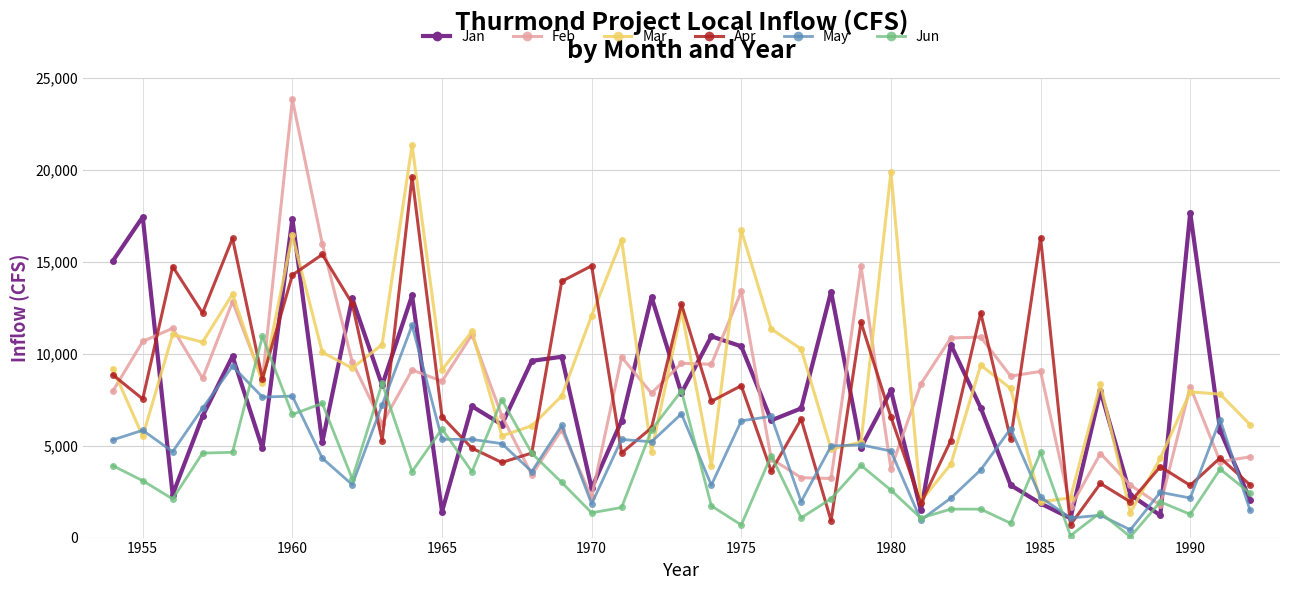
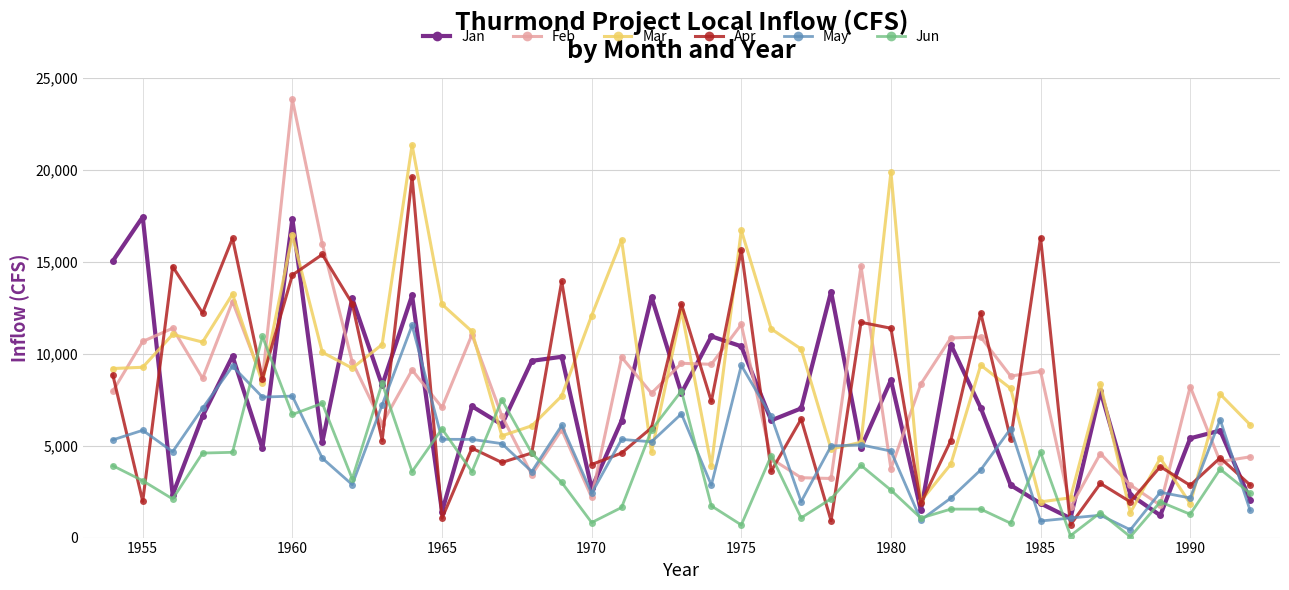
Mar, 1955: 5,500 -> 9,300
Apr, 1955: 7,500 -> 2,000
Feb, 1965: 8,500 -> 7,100
Mar, 1965: 9,100 -> 12,700
Apr, 1965: 6,600 -> 1,000
Apr, 1970: 14,800 -> 4,000
May, 1970: 1,800 -> 2,400
Jun, 1970: 1,300 -> 800
Feb, 1975: 13,400 -> 11,600
Apr, 1975: 8,300 -> 15,600
May, 1975: 6,300 -> 9,400
Jan, 1980: 8,000 -> 8,600
Apr, 1980: 6,600 -> 11,400
May, 1985: 2,200 -> 900
Jan, 1990: 17,700 -> 5,400
Mar, 1990: 7,900 -> 1,800
